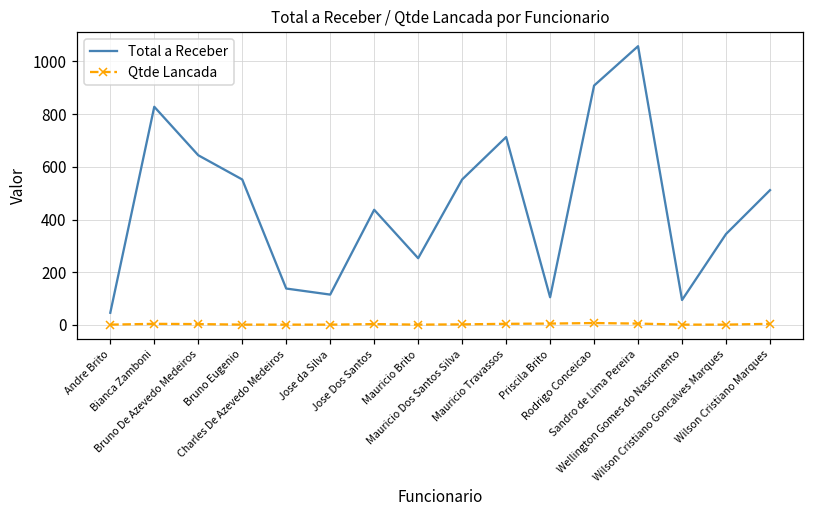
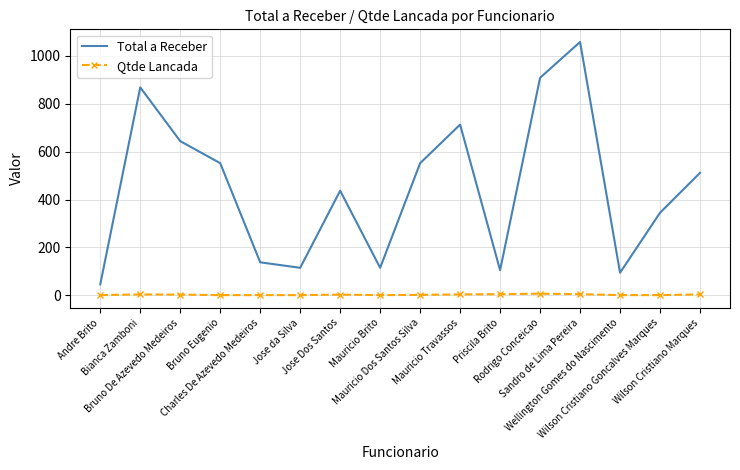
Total a Receber, Bianca Zamboni: 830 -> 870
Total a Receber, Mauricio Brito: 250 -> 120
